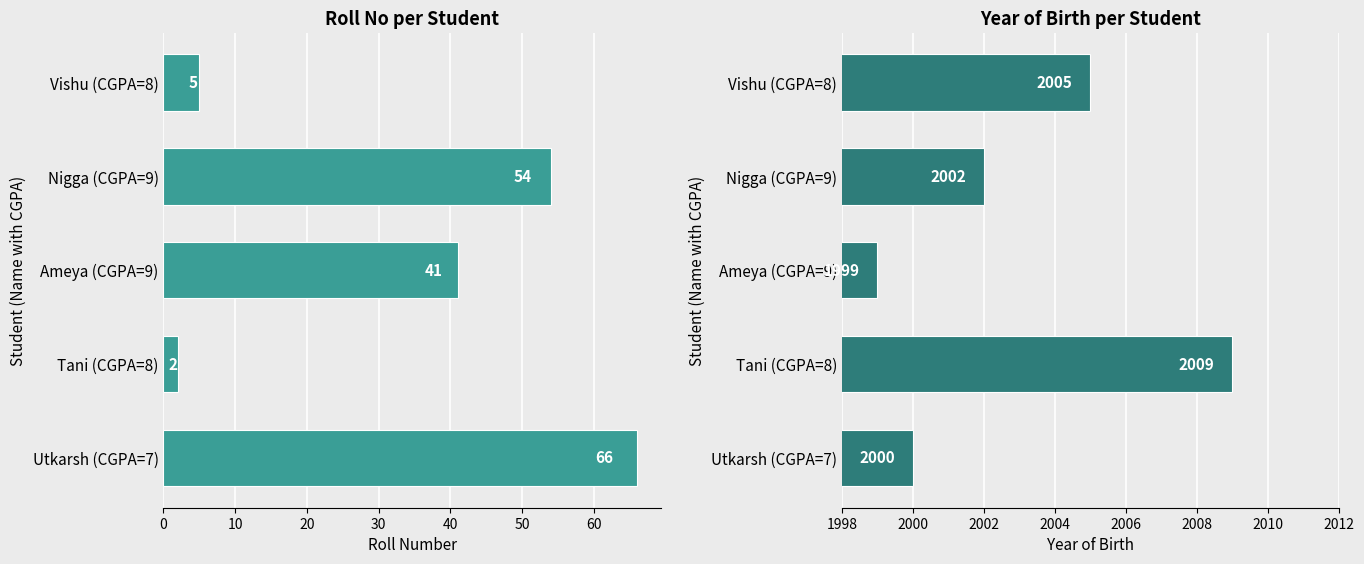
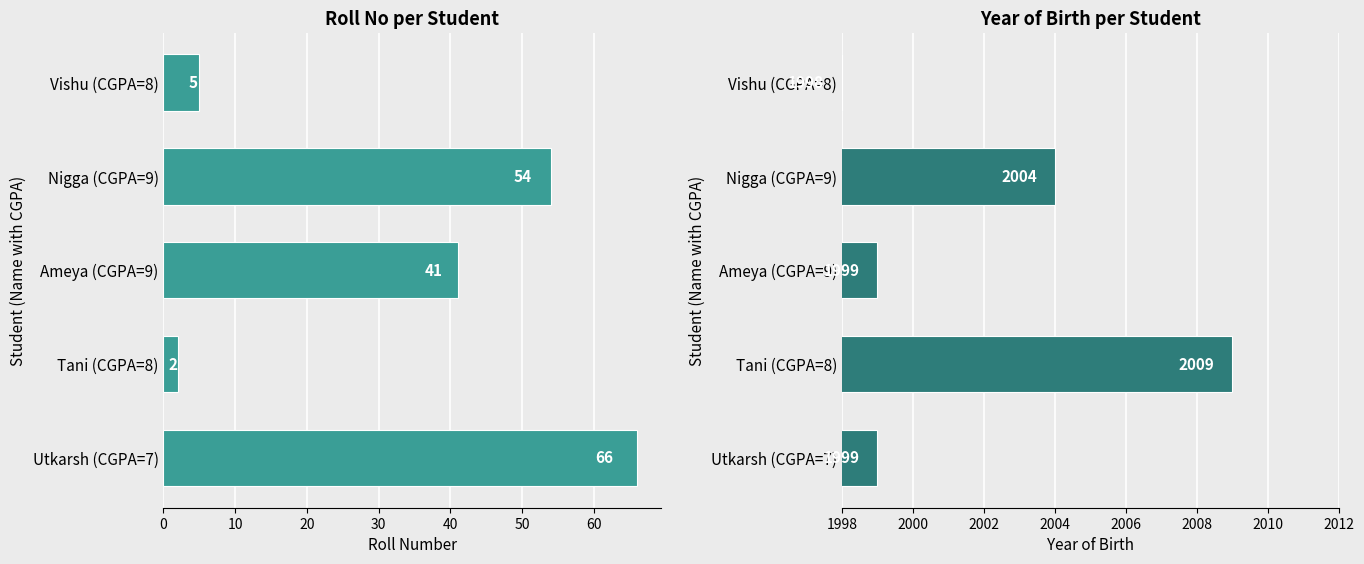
Year of Birth per Student, Vishu (CGPA=8): 2005 -> 1998
Year of Birth per Student, Nigga (CGPA=9): 2002 -> 2004
Year of Birth per Student, Utkarsh (CGPA=7): 2000 -> 1999
